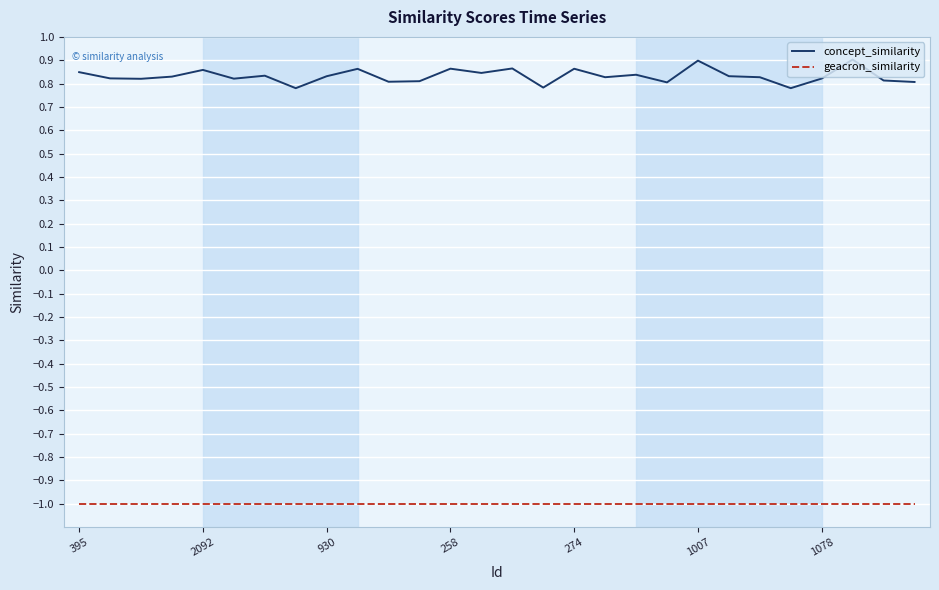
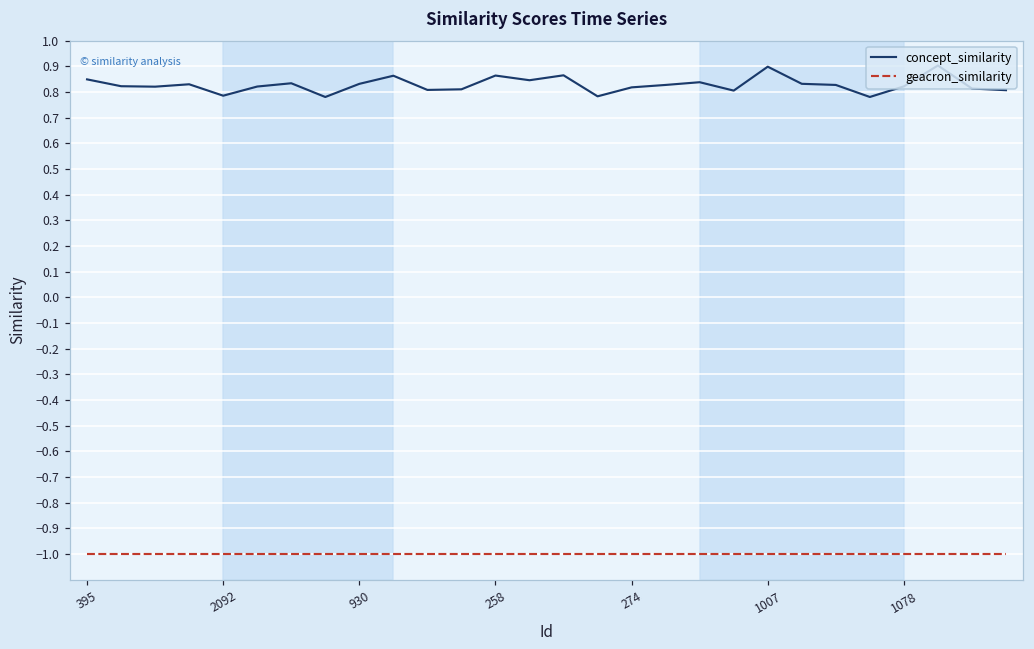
concept_similarity, 2092: 0.86 -> 0.79
concept_similarity, 274: 0.86 -> 0.82
